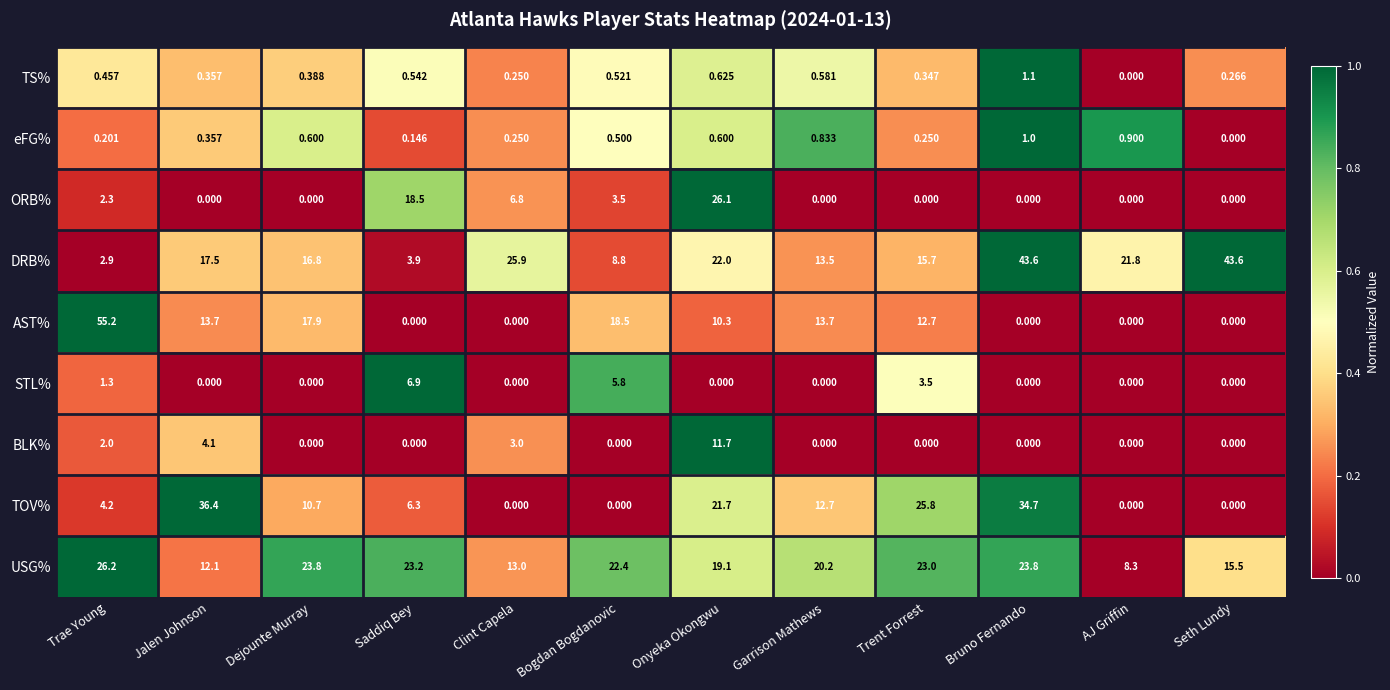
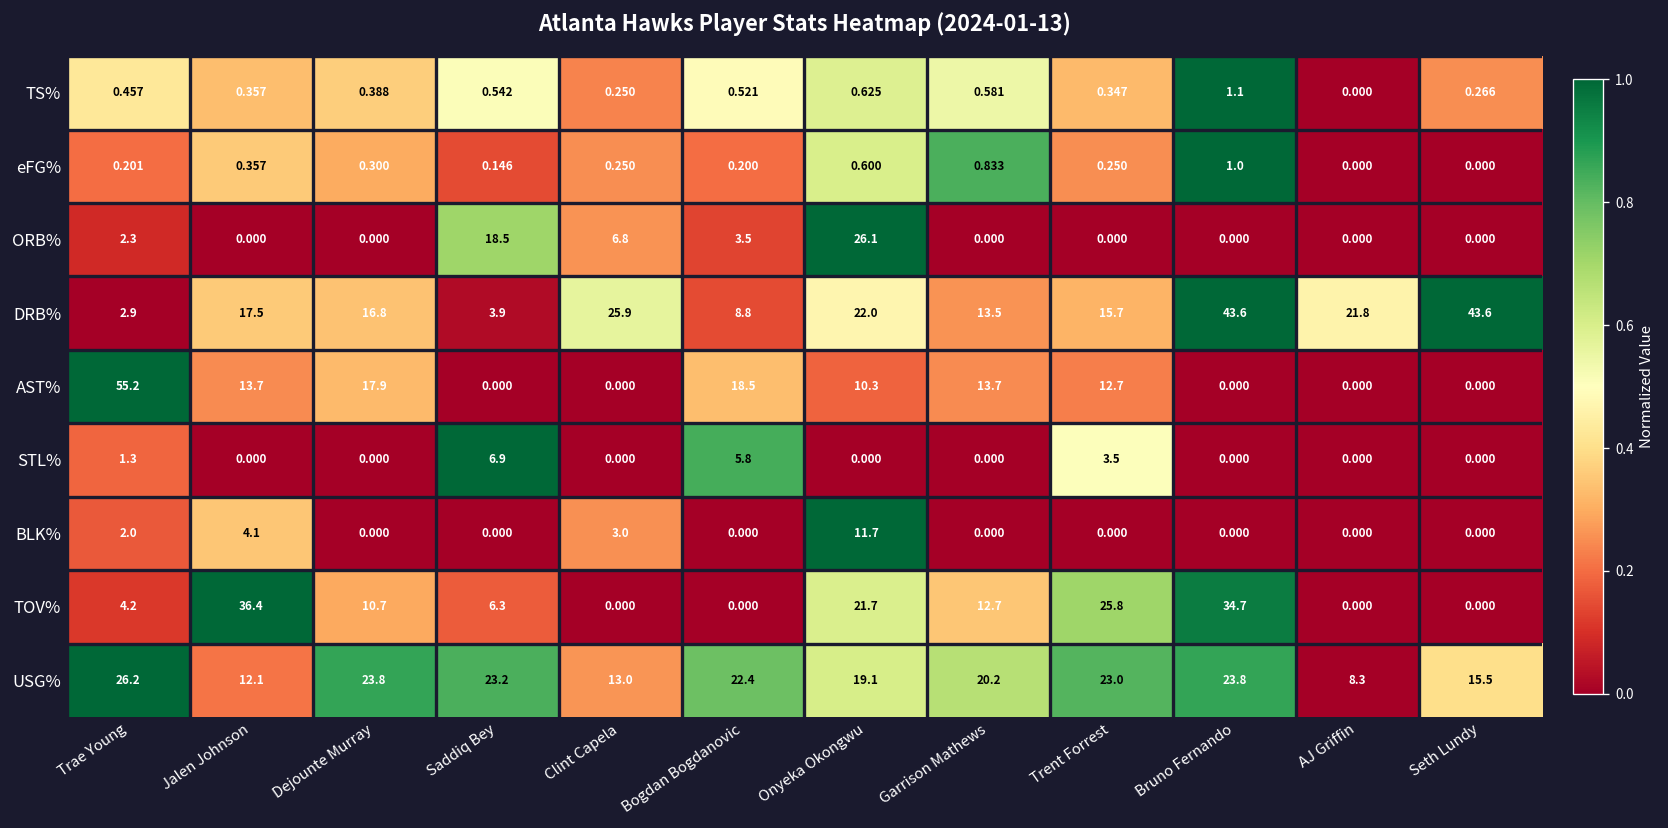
eFG%, Dejounte Murray: 0.600 -> 0.300
eFG%, Bogdan Bogdanovic: 0.500 -> 0.200
eFG%, AJ Griffin: 0.900 -> 0.000
